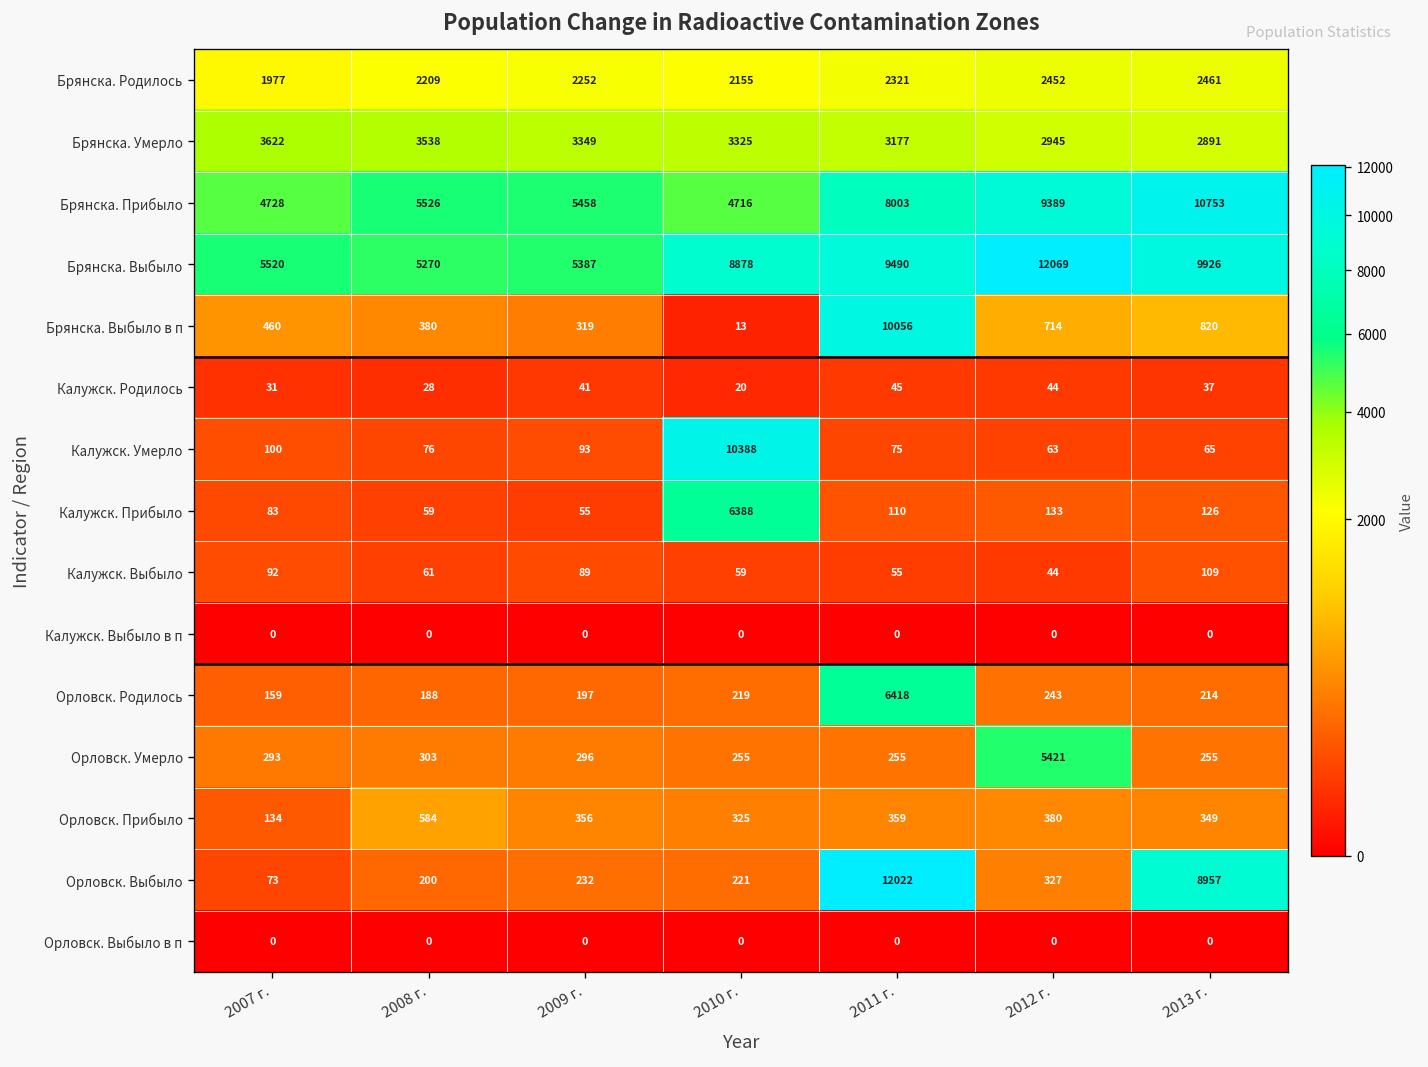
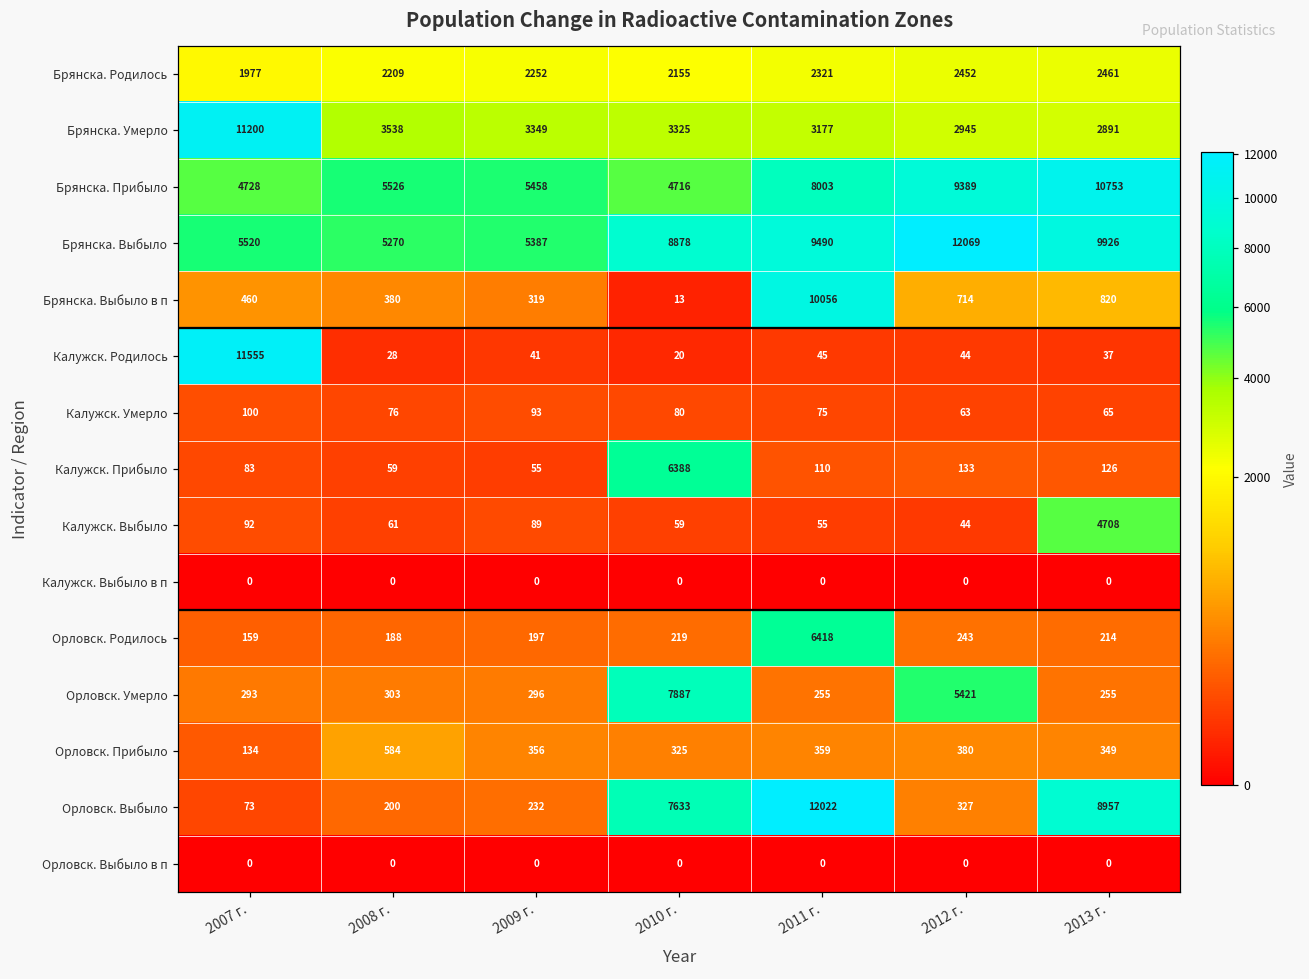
Брянска. Умерло, 2007 г.: 3622 -> 11200
Калужск. Родилось, 2007 г.: 31 -> 11555
Калужск. Умерло, 2010 г.: 10388 -> 80
Калужск. Выбыло, 2013 г.: 109 -> 4708
Орловск. Умерло, 2010 г.: 255 -> 7887
Орловск. Выбыло, 2010 г.: 221 -> 7633
